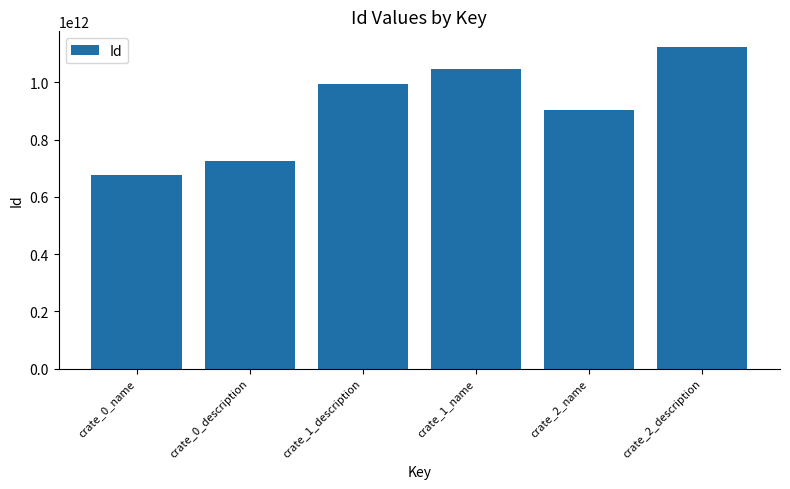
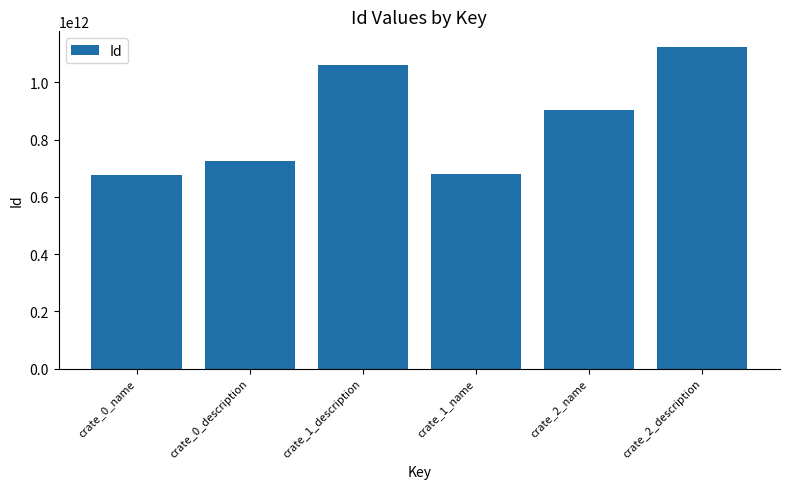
crate_1_description: 990000000000 -> 1060000000000
crate_1_name: 1050000000000 -> 680000000000
